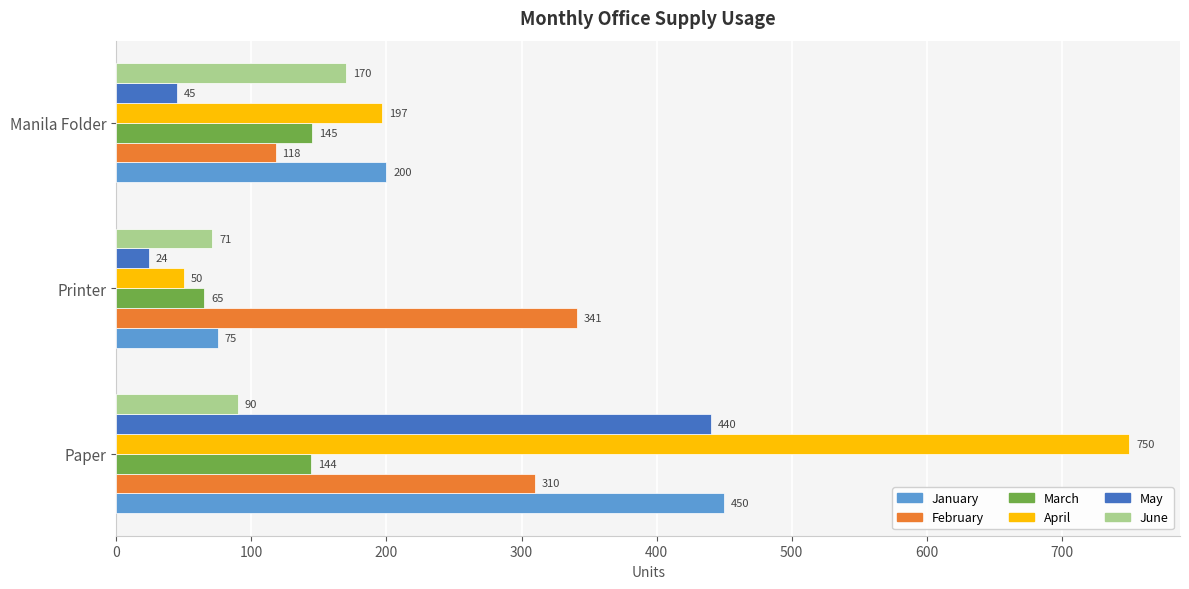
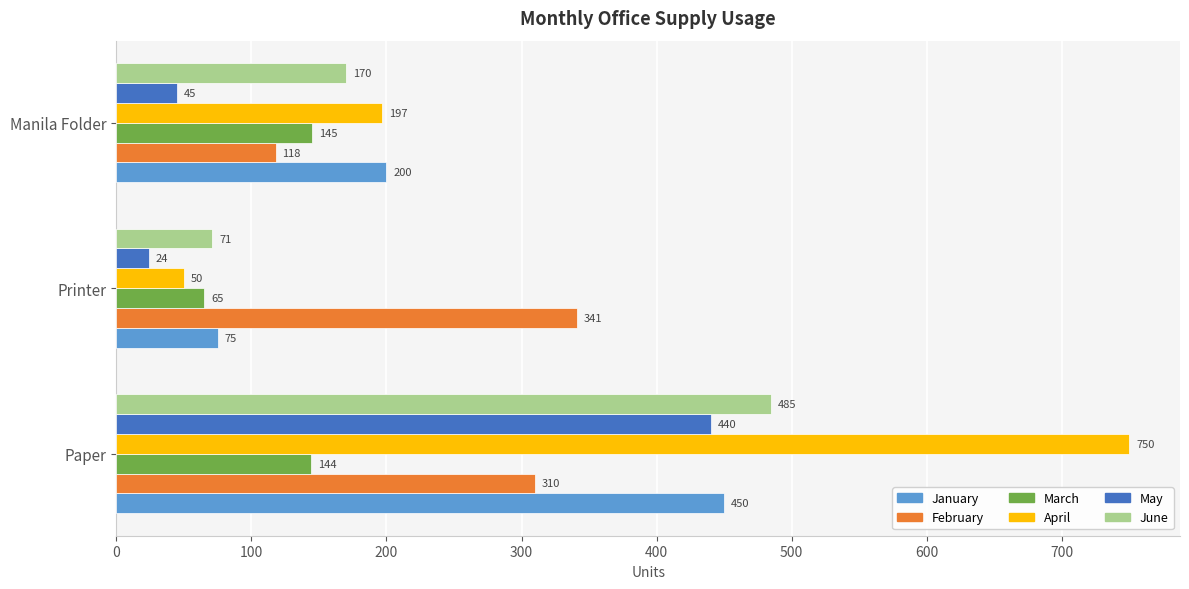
June, Paper: 90 -> 485
